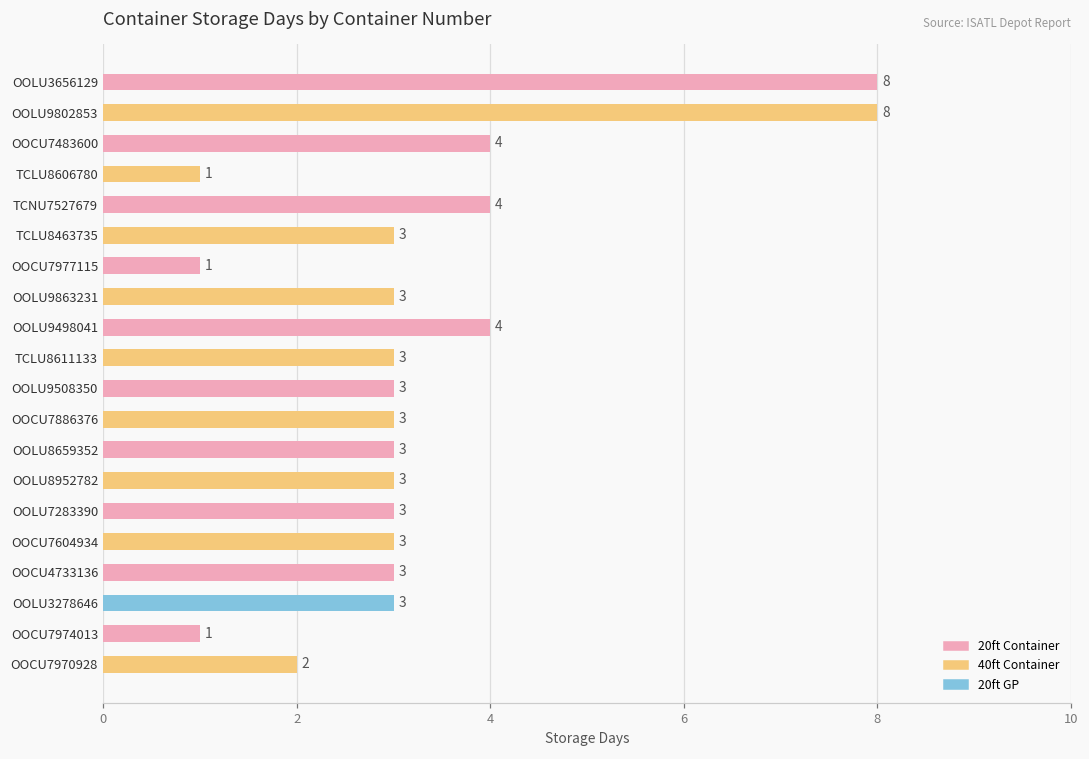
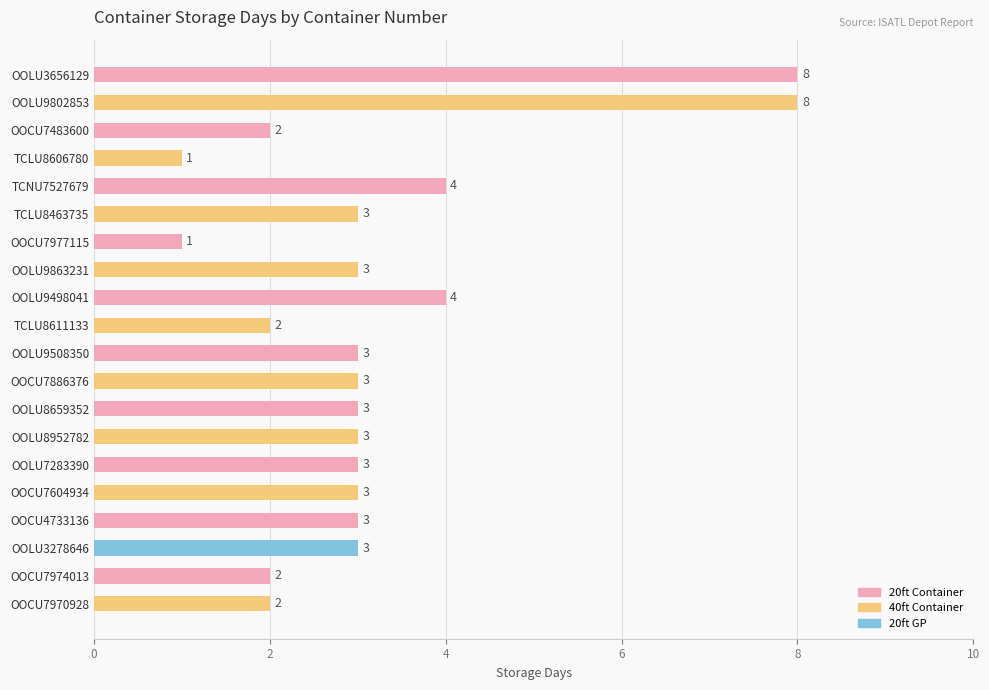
OOCU7483600: 4 -> 2
TCLU8611133: 3 -> 2
OOCU7974013: 1 -> 2
